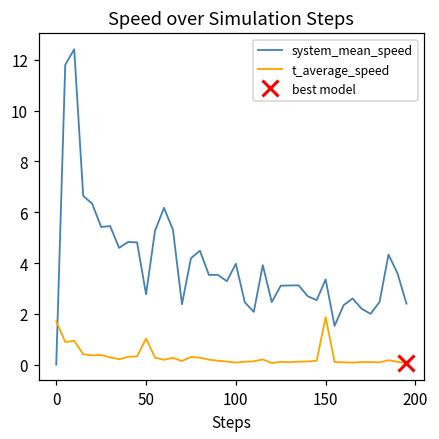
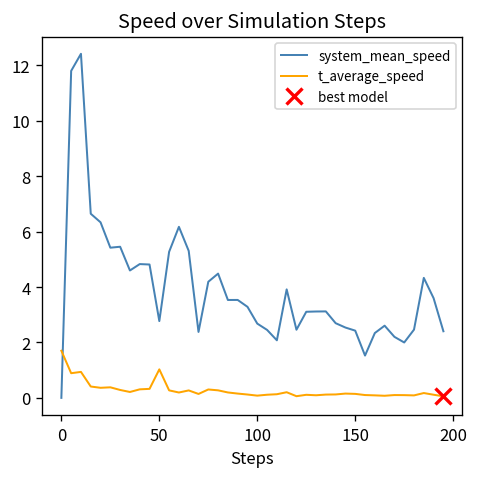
system_mean_speed, 100: 4.0 -> 2.7
system_mean_speed, 150: 3.4 -> 2.4
t_average_speed, 150: 1.9 -> 0.1
